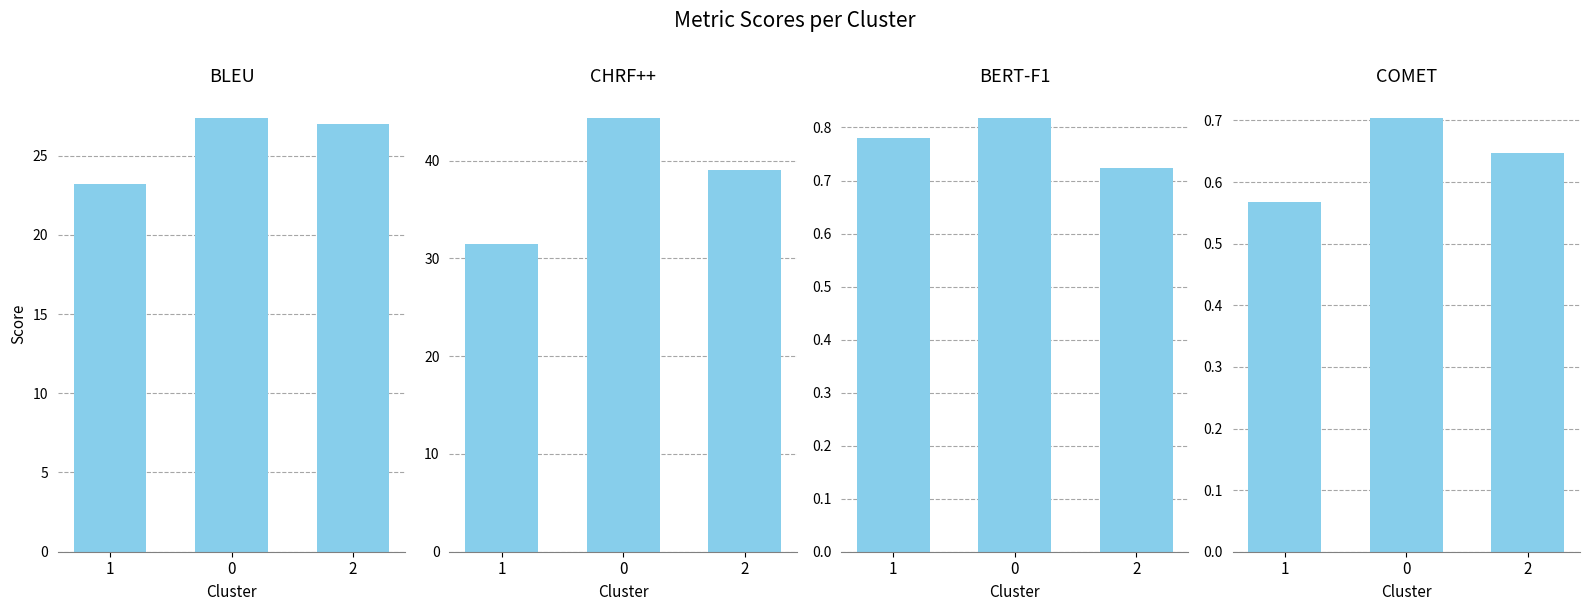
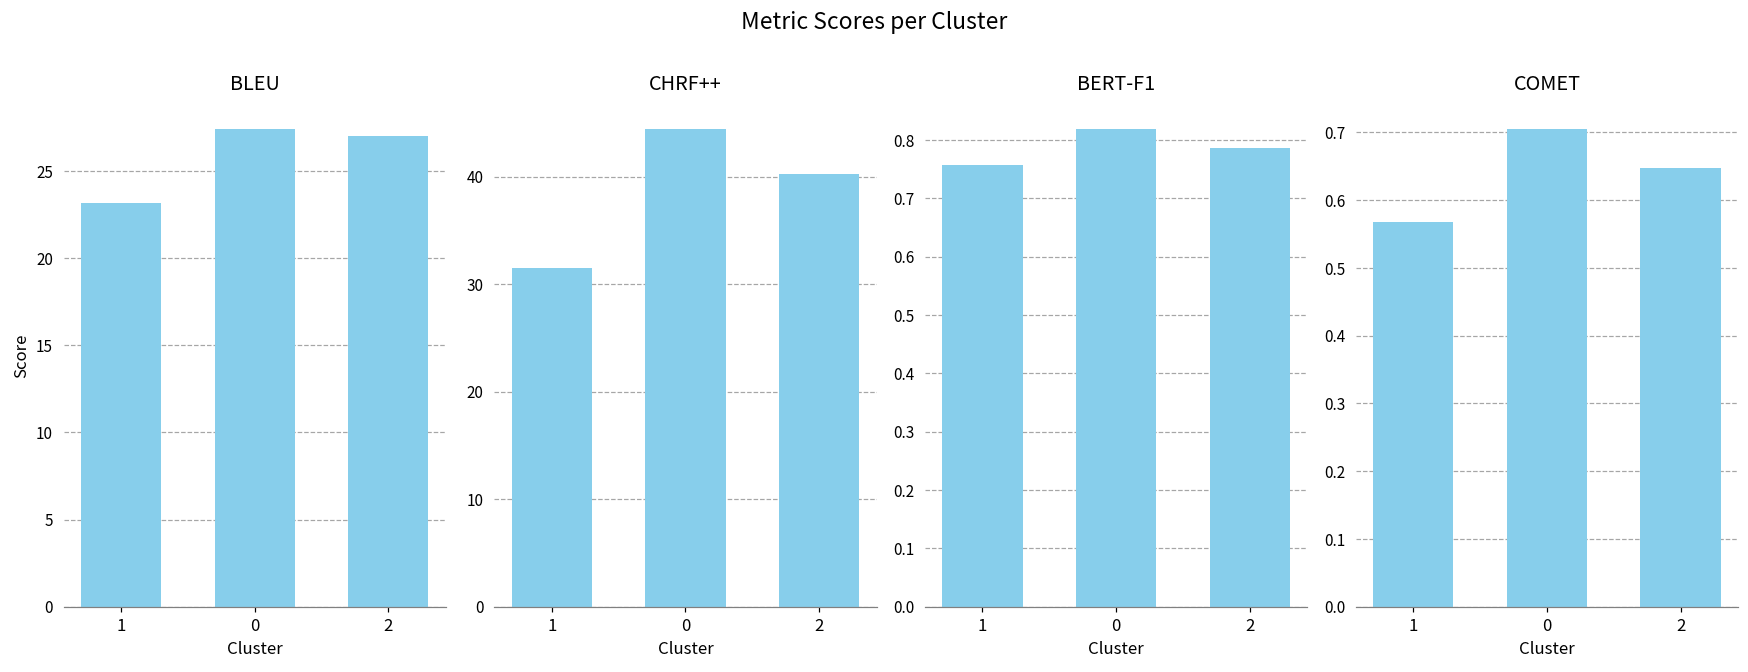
CHRF++, 2: 39 -> 40
BERT-F1, 1: 0.78 -> 0.76
BERT-F1, 2: 0.72 -> 0.79
